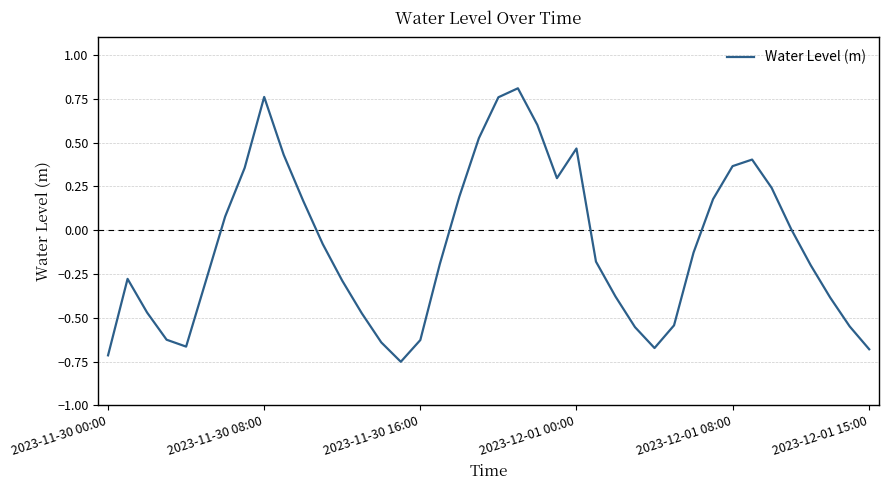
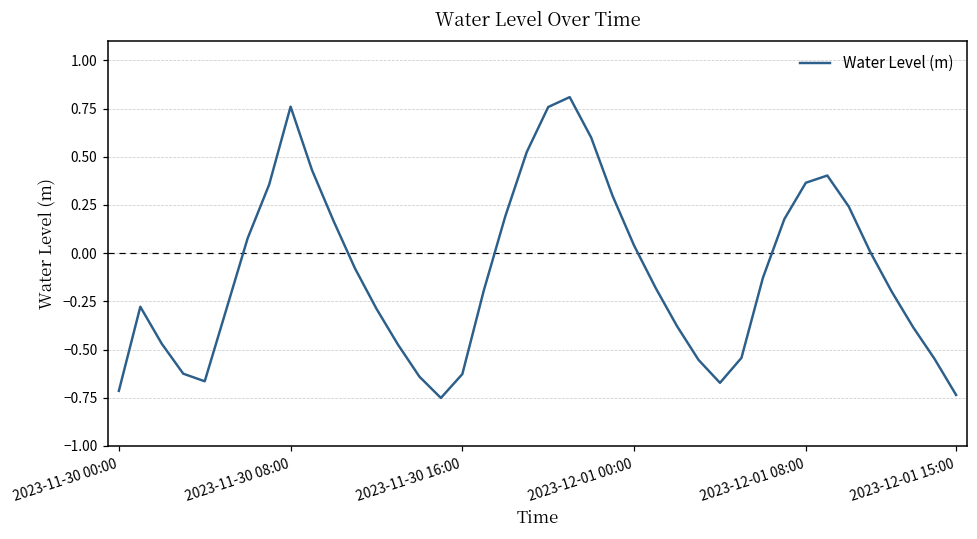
2023-12-01 00:00: 0.47 -> 0.04
2023-12-01 15:00: -0.68 -> -0.74
